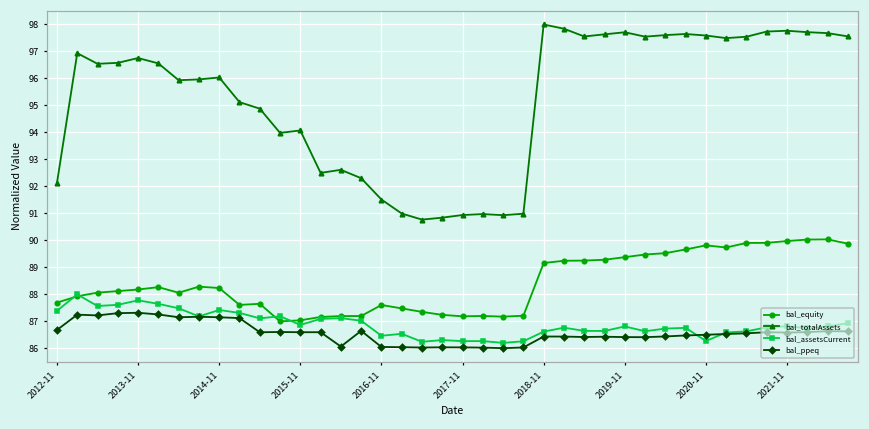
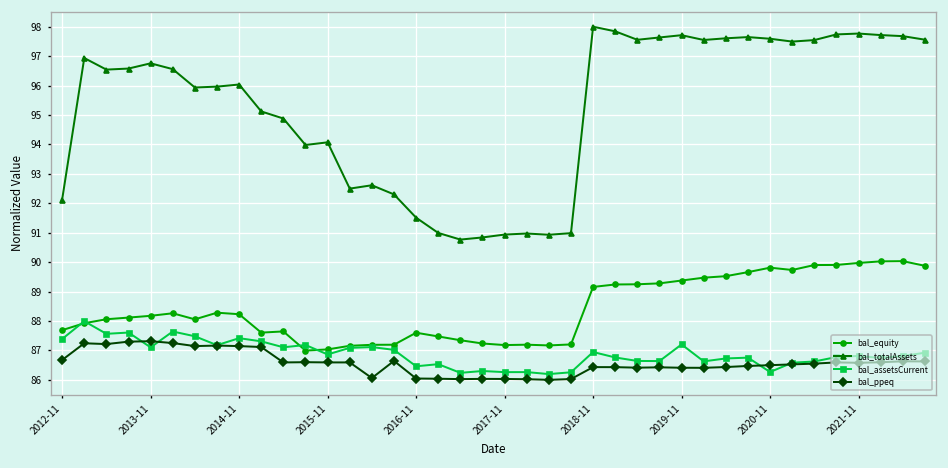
bal_assetsCurrent, 2013-11: 87.8 -> 87.1
bal_assetsCurrent, 2018-11: 86.6 -> 86.9
bal_assetsCurrent, 2019-11: 86.8 -> 87.2
